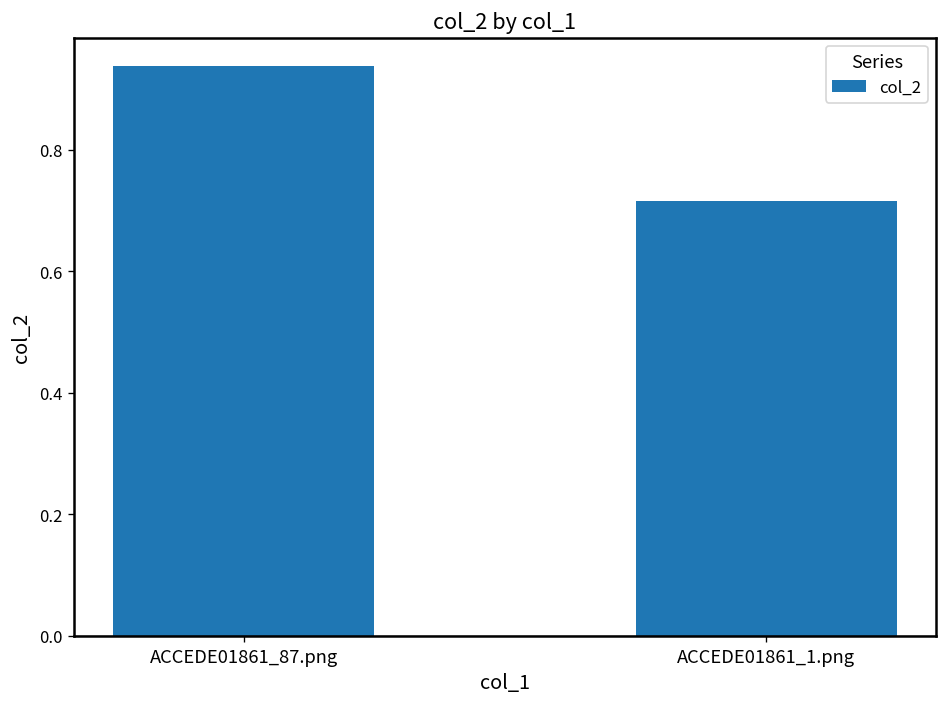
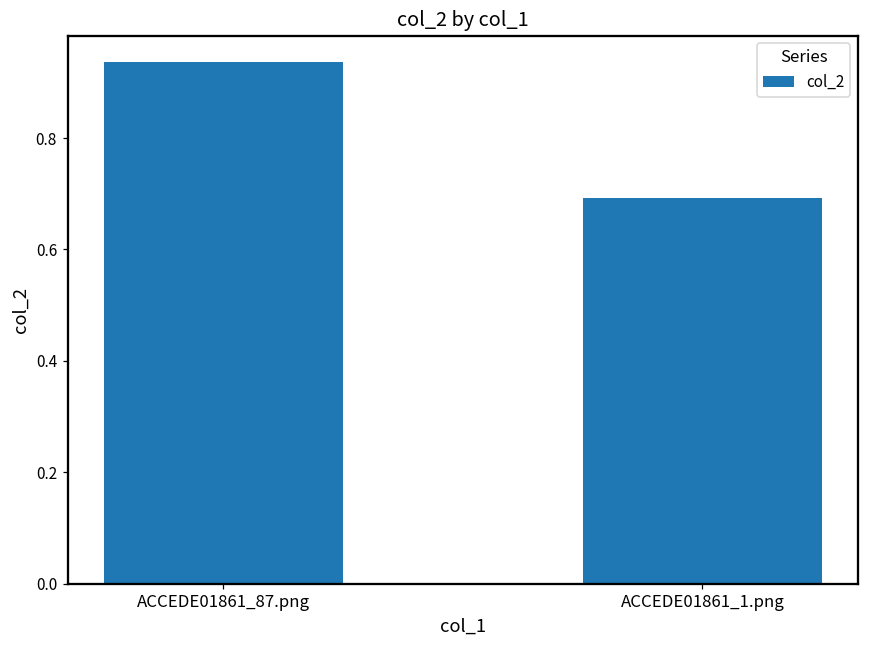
ACCEDE01861_1.png: 0.72 -> 0.69
